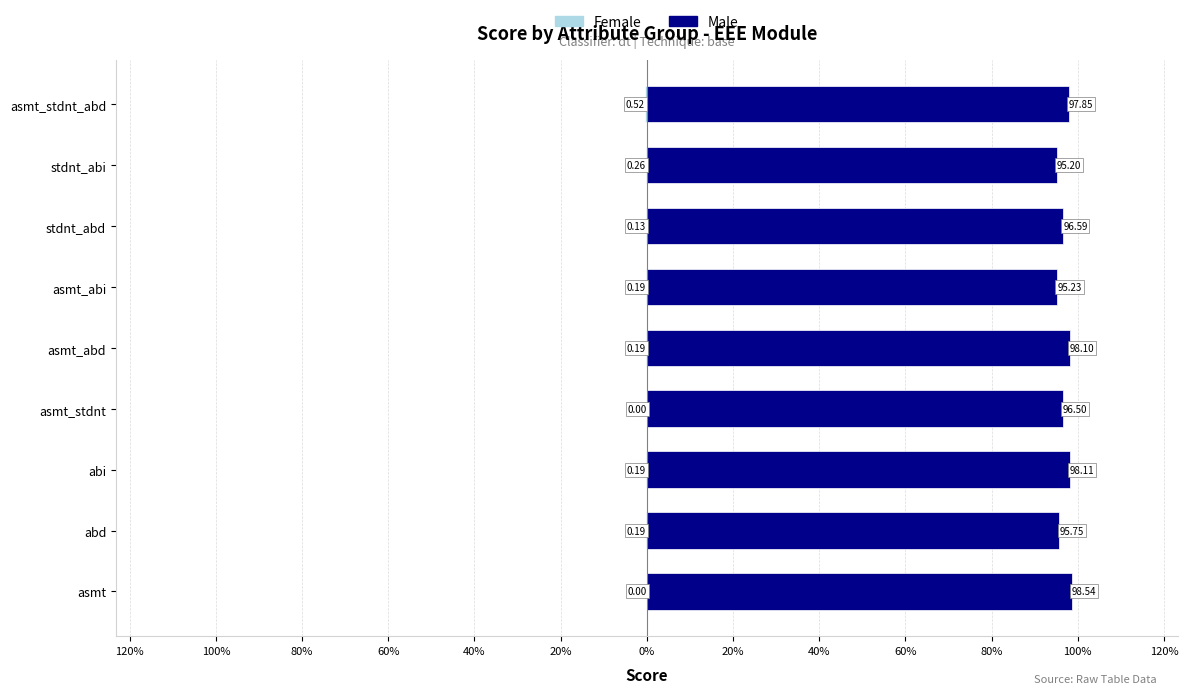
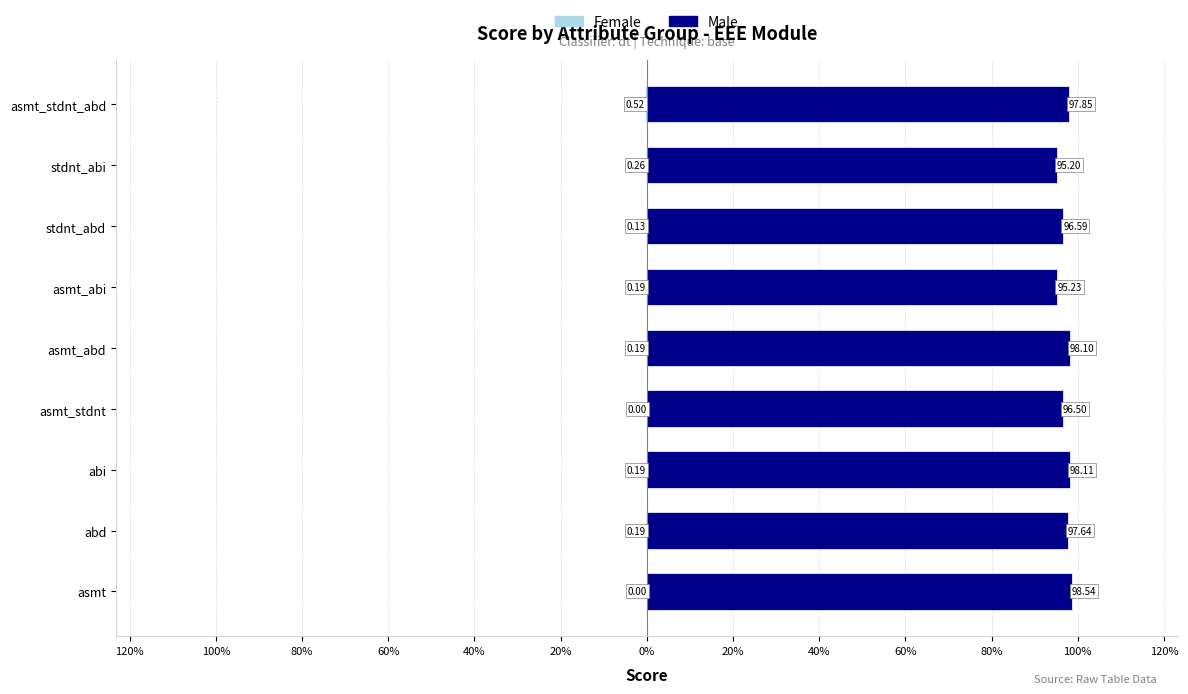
Male, abd: 95.75 -> 97.64
